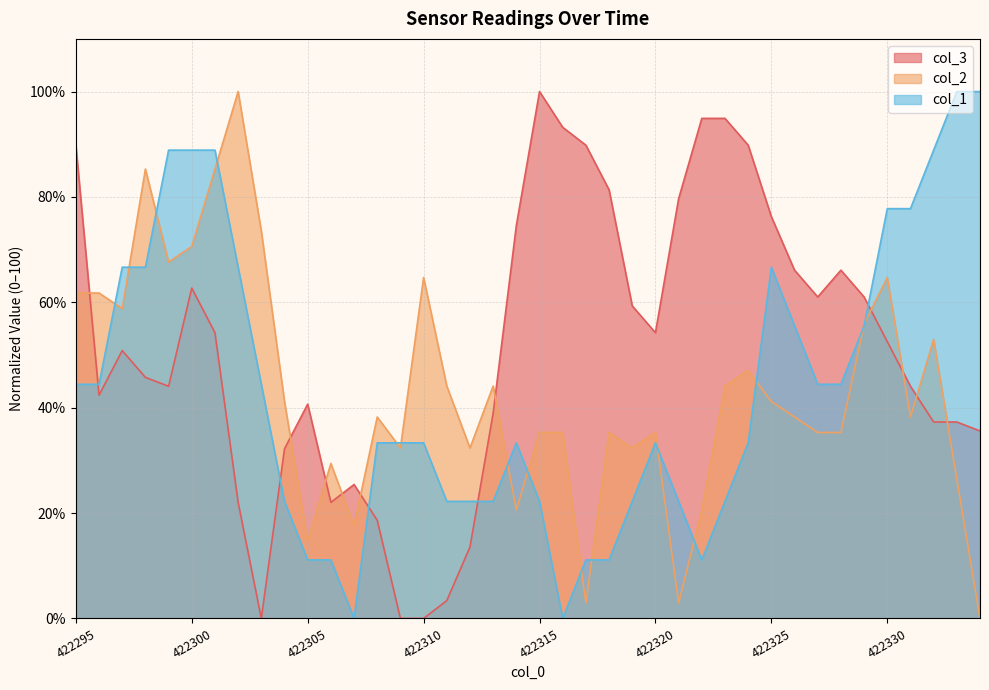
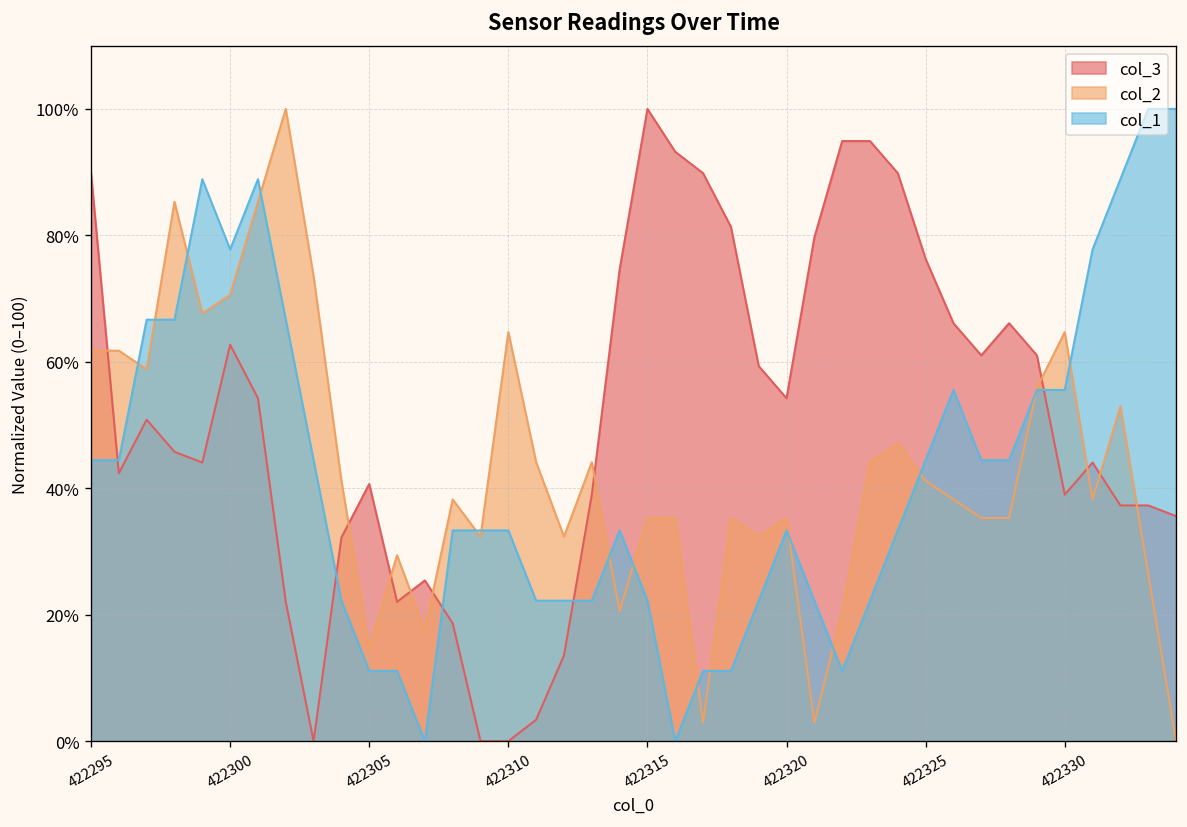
col_1, 422300: 89% -> 78%
col_1, 422325: 67% -> 44%
col_3, 422330: 53% -> 39%
col_1, 422330: 78% -> 56%
